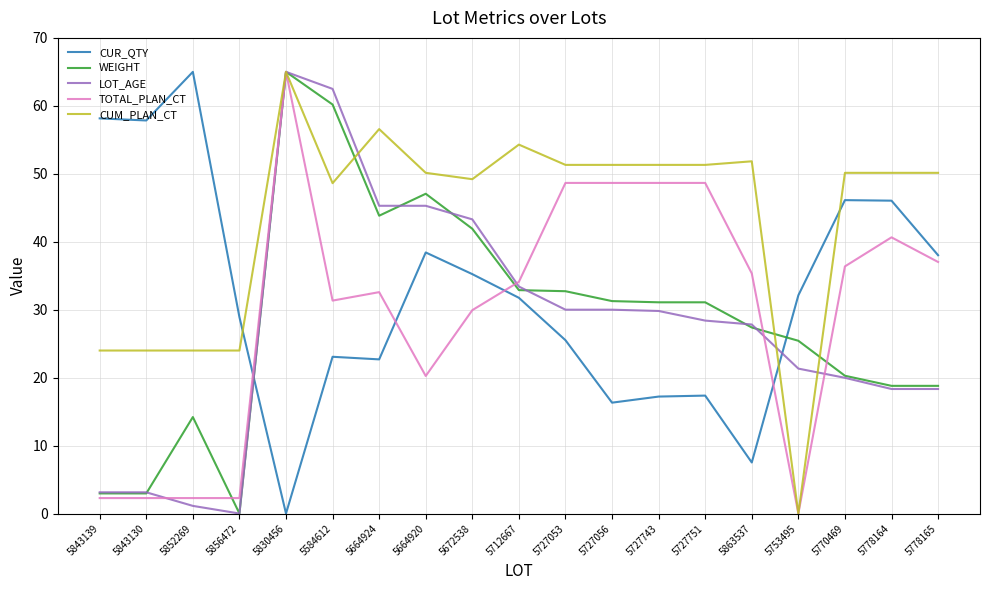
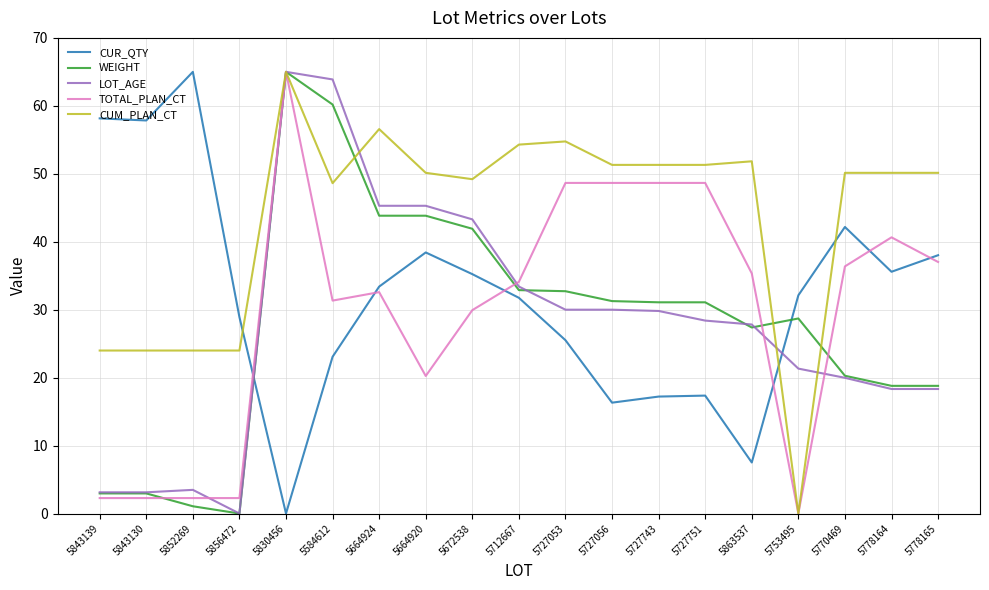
WEIGHT, 5852269: 14 -> 1
LOT_AGE, 5852269: 1 -> 3
LOT_AGE, 5584612: 62 -> 64
CUR_QTY, 5664924: 23 -> 33
WEIGHT, 5664920: 47 -> 44
CUM_PLAN_CT, 5727053: 51 -> 55
WEIGHT, 5753495: 25 -> 29
CUR_QTY, 5770469: 46 -> 42
CUR_QTY, 5778164: 46 -> 36
